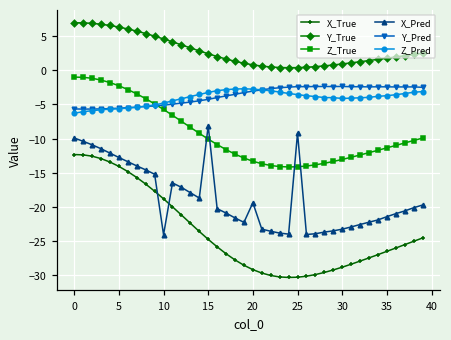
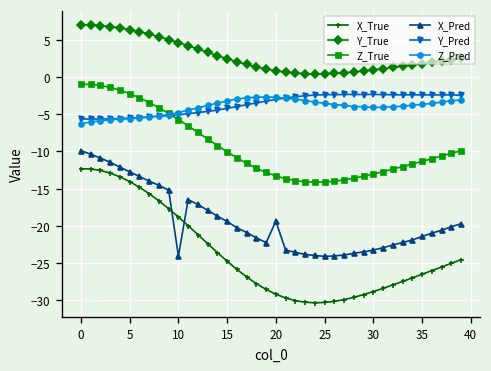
X_Pred, 15: -8 -> -19
X_Pred, 25: -9 -> -24
